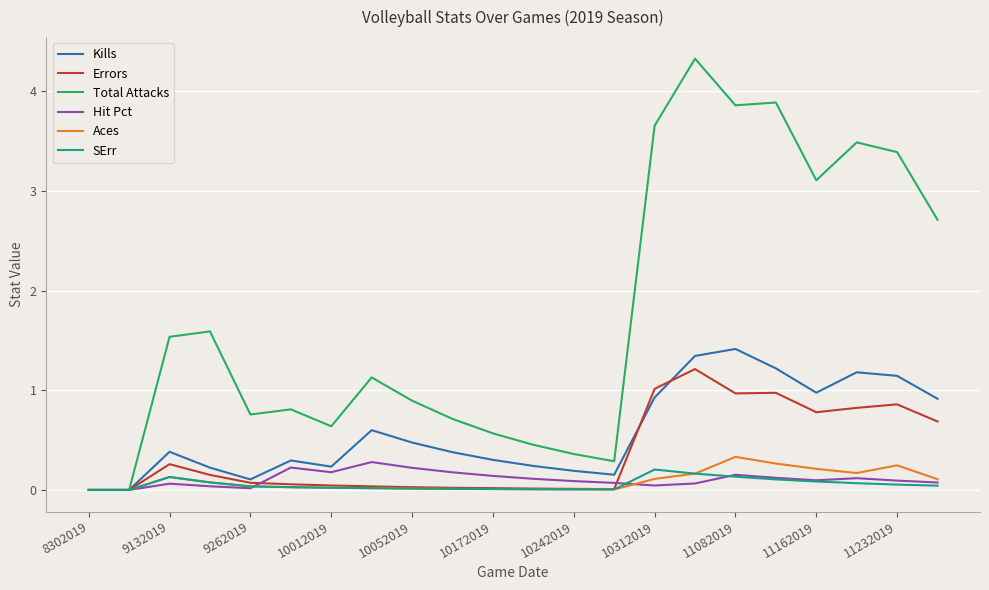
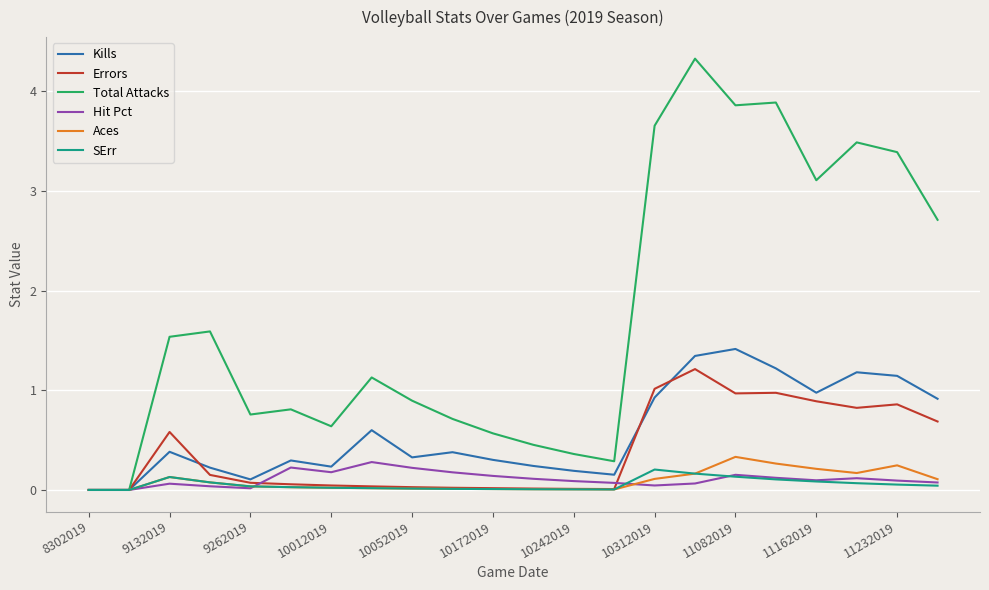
Errors, 9132019: 0.3 -> 0.6
Kills, 10052019: 0.5 -> 0.3
Errors, 11162019: 0.8 -> 0.9
